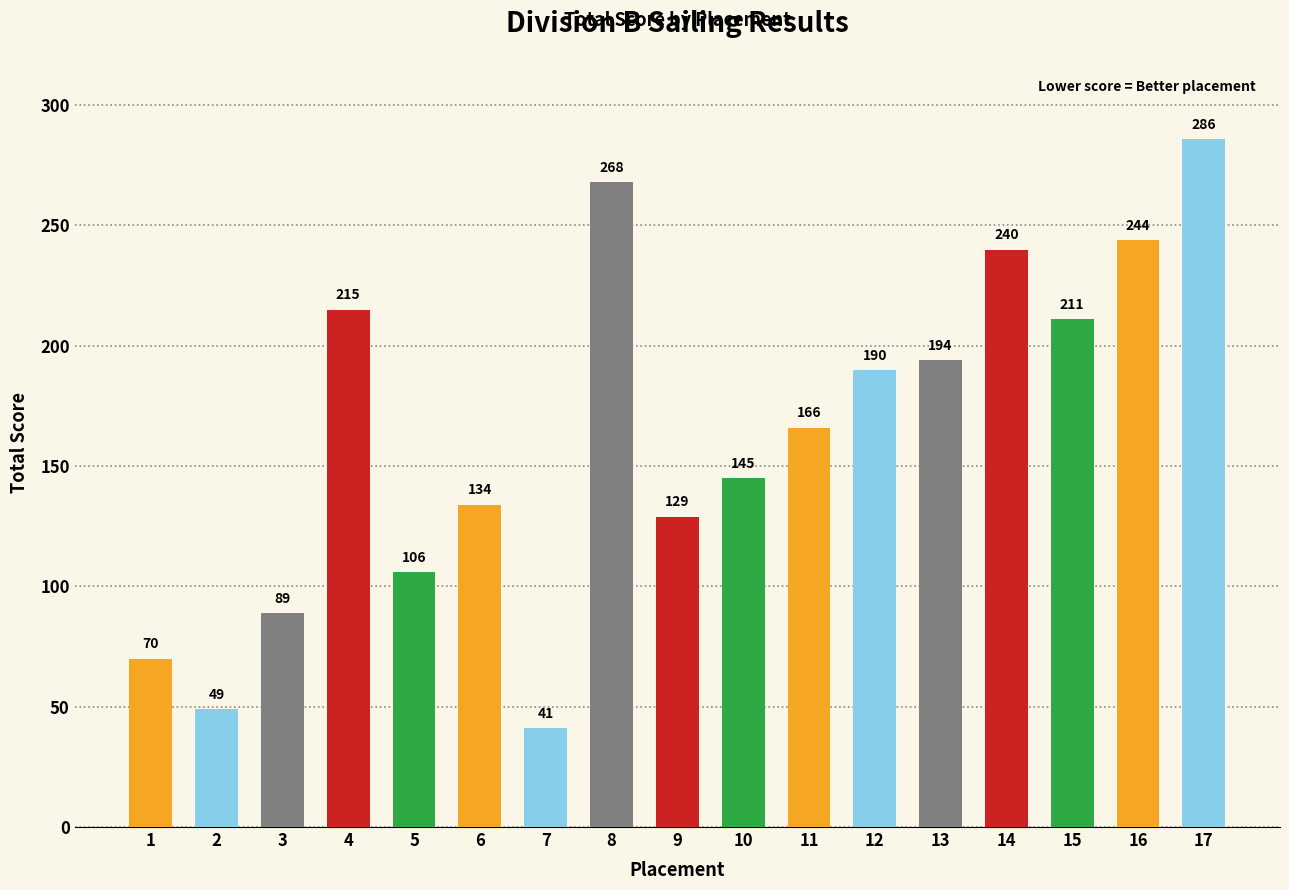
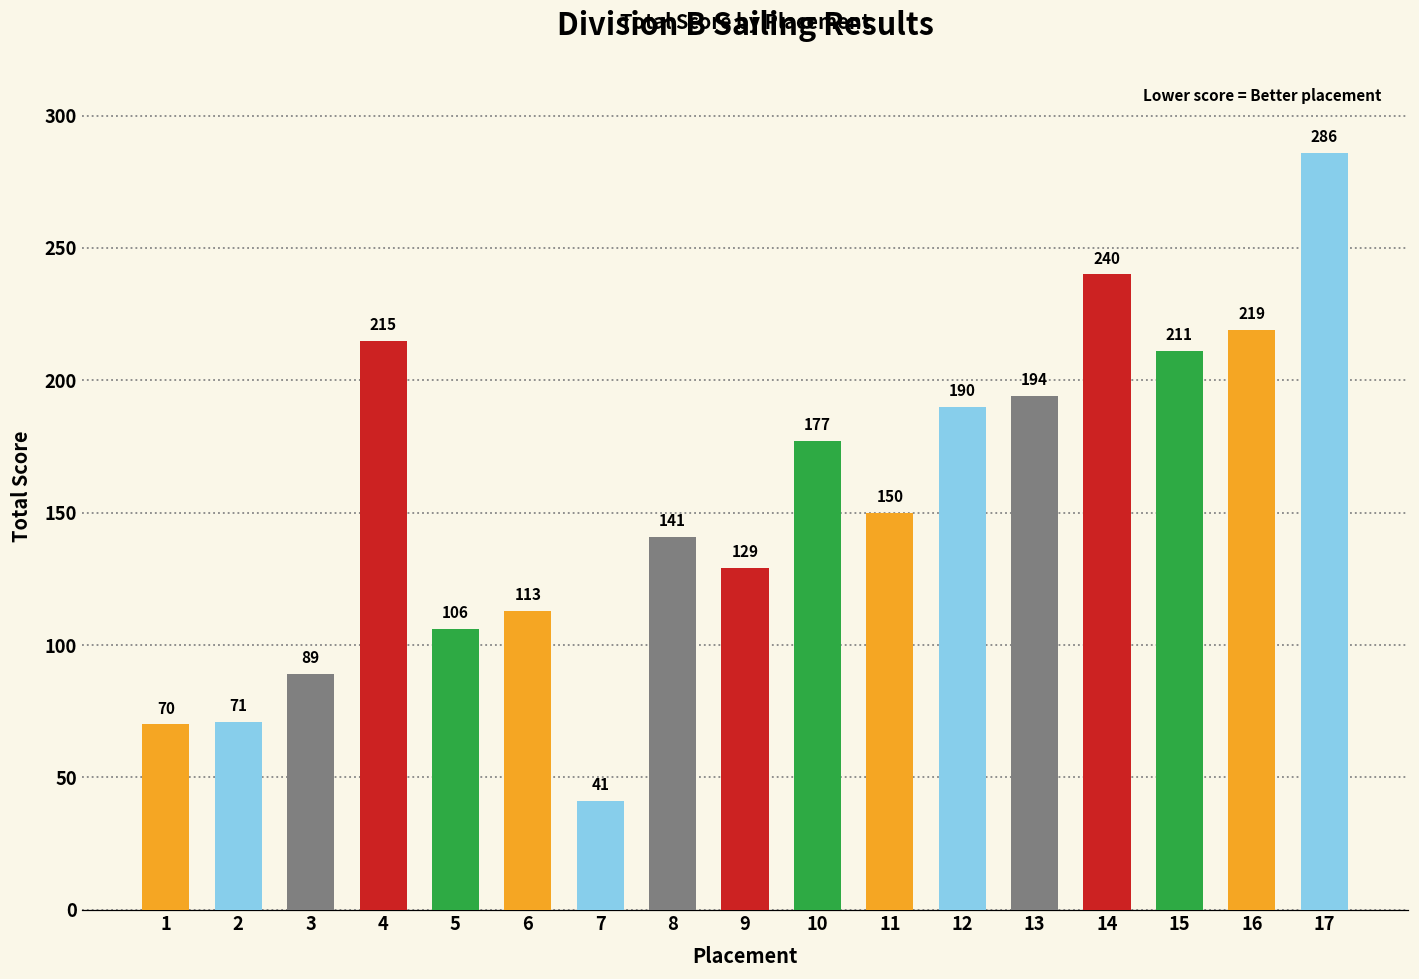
2: 49 -> 71
6: 134 -> 113
8: 268 -> 141
10: 145 -> 177
11: 166 -> 150
16: 244 -> 219
